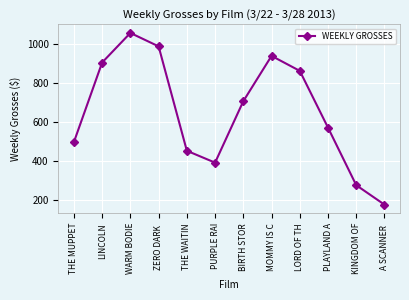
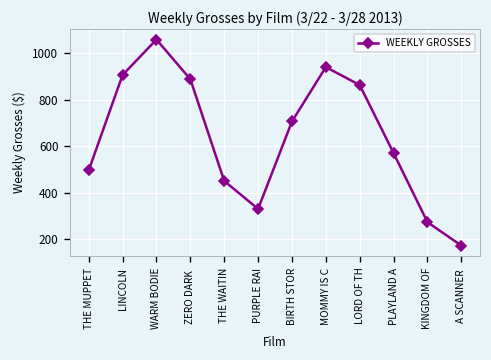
ZERO DARK: 990 -> 890
PURPLE RAI: 390 -> 330
